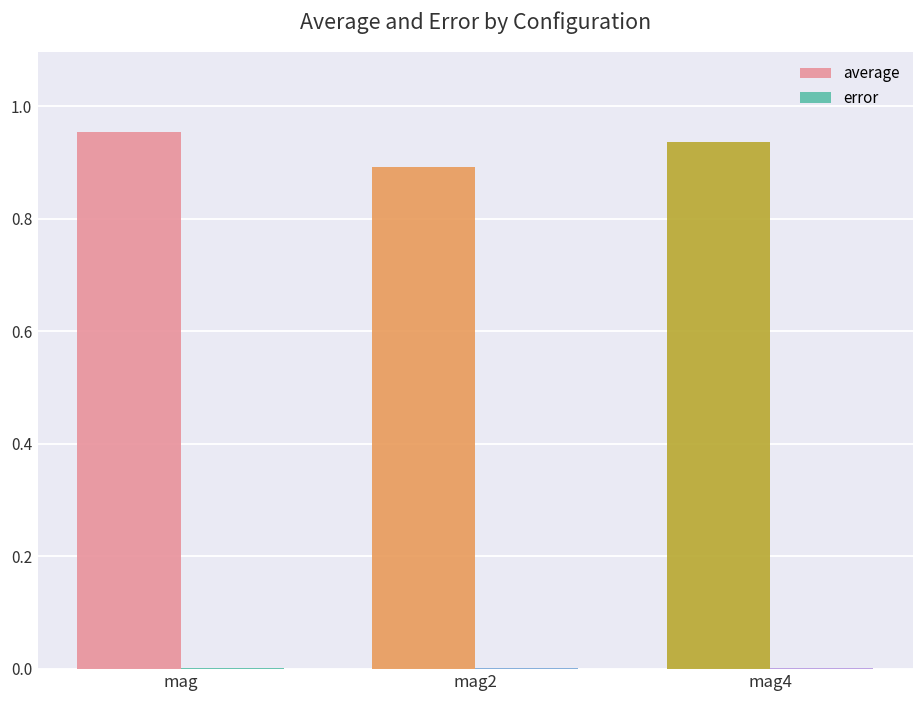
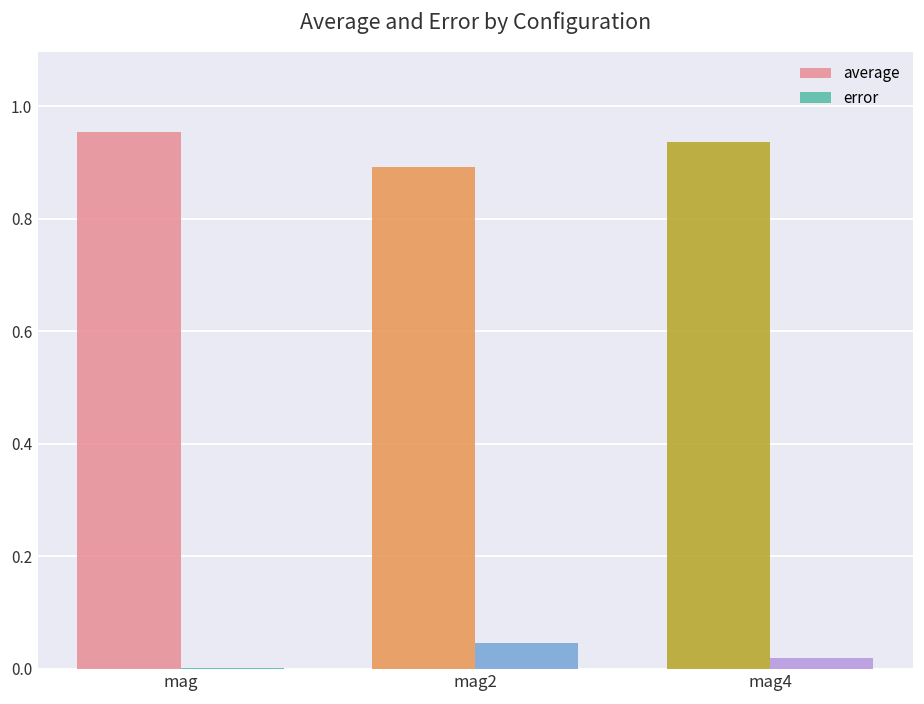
error, mag2: 0.00 -> 0.05
error, mag4: 0.00 -> 0.02
